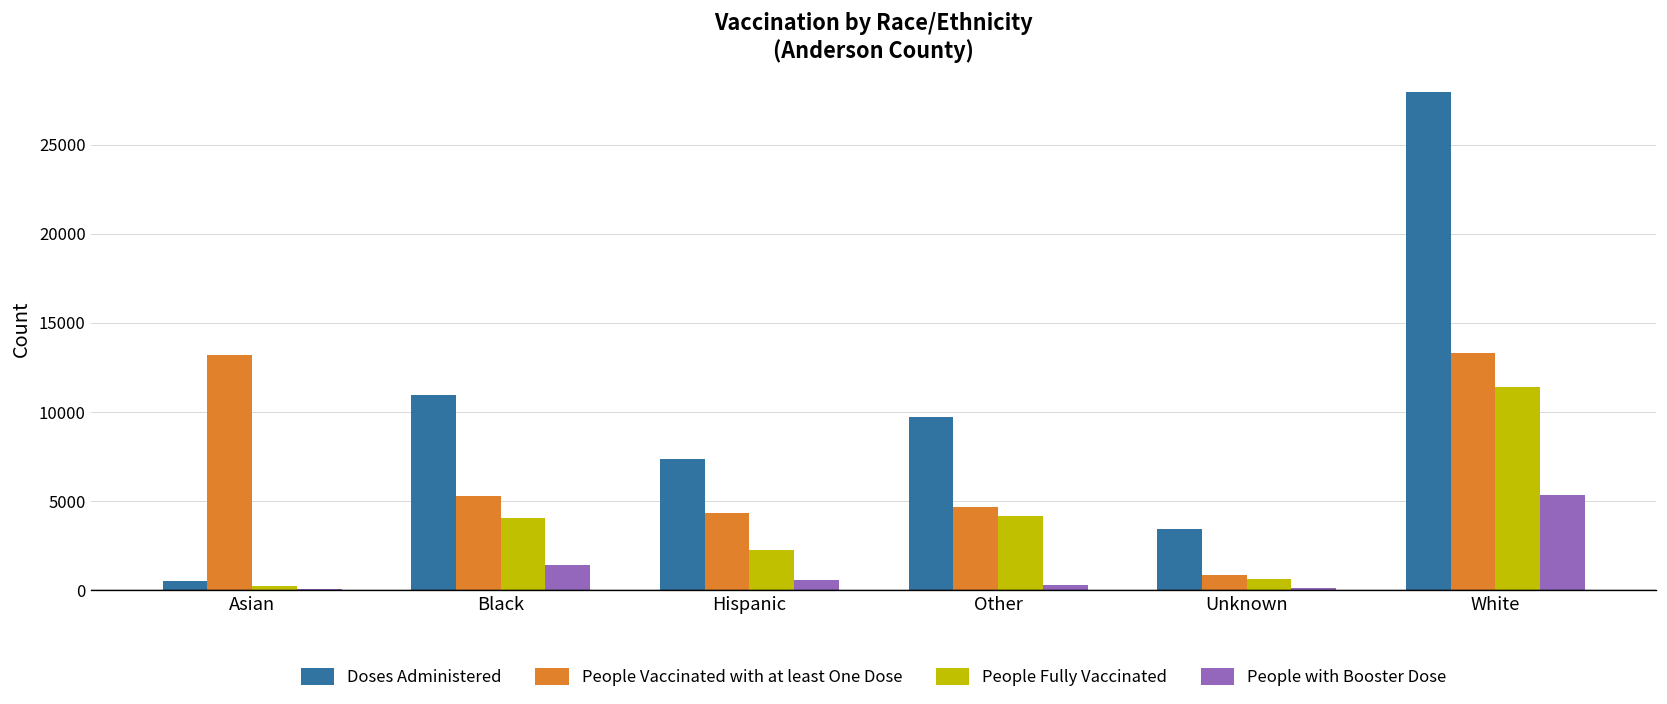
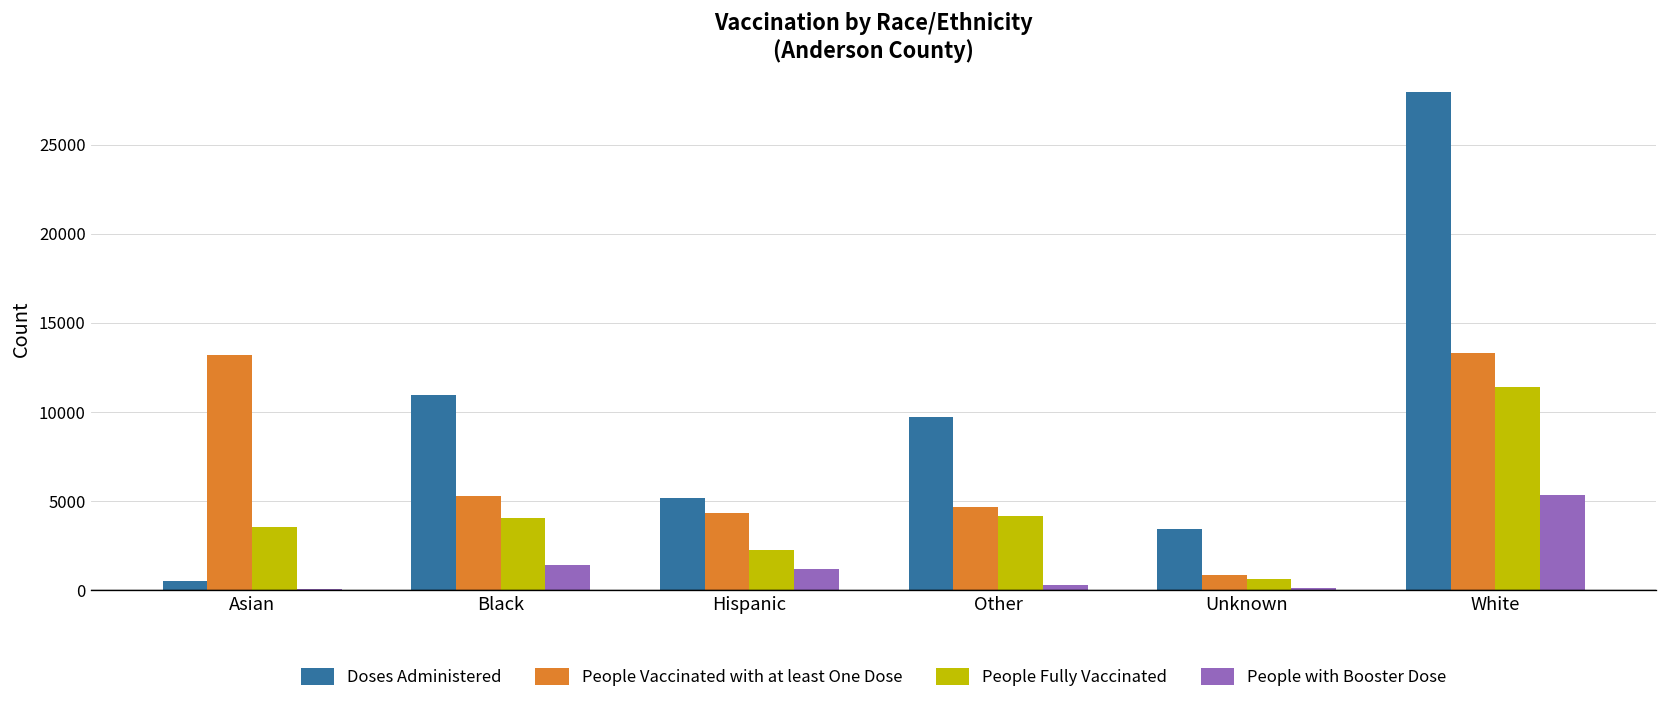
People Fully Vaccinated, Asian: 200 -> 3500
Doses Administered, Hispanic: 7300 -> 5200
People with Booster Dose, Hispanic: 500 -> 1200
